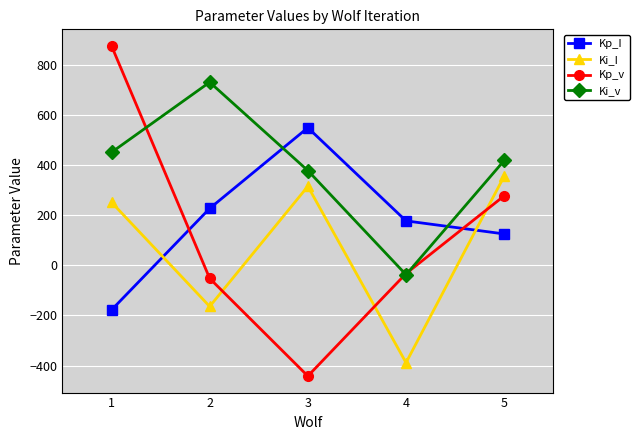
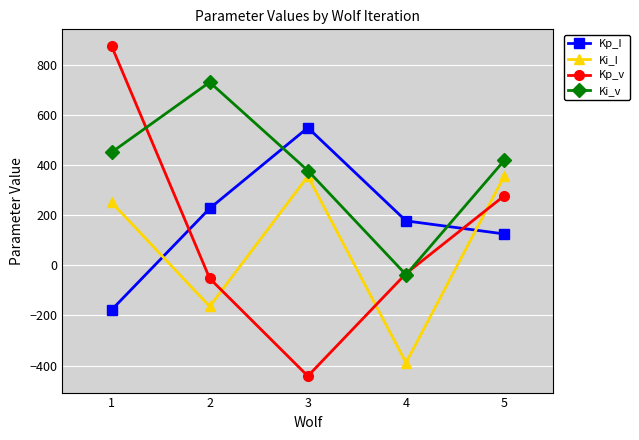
Ki_I, 3: 320 -> 360
